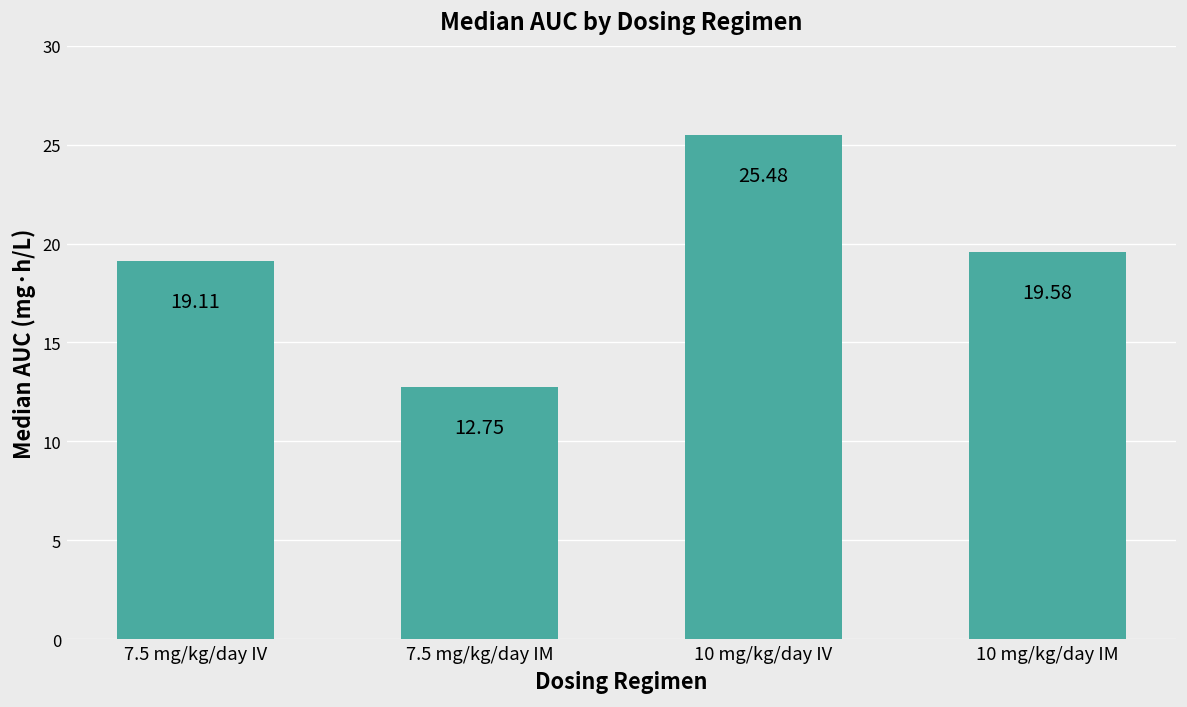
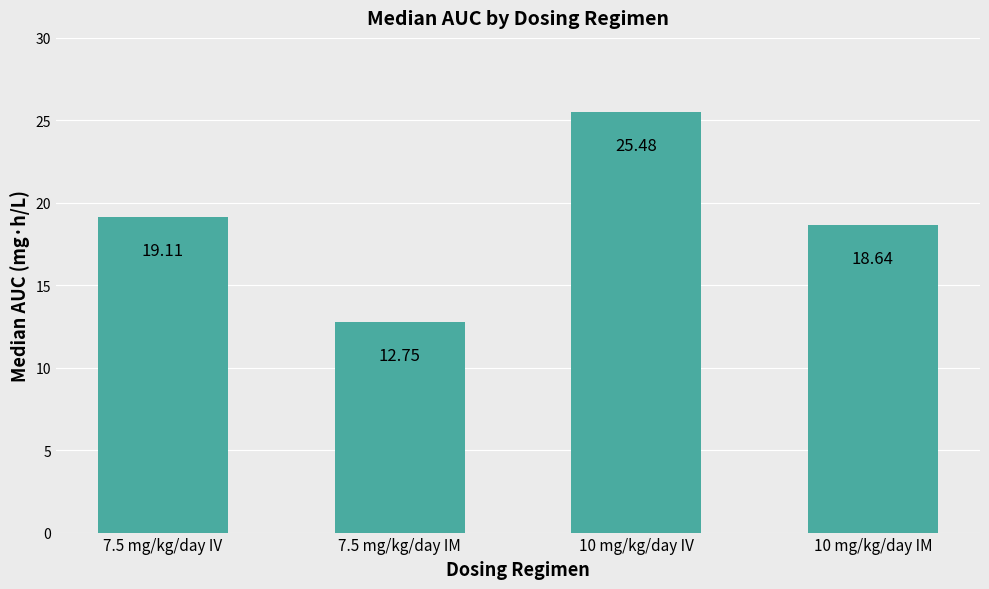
10 mg/kg/day IM: 19.58 -> 18.64
